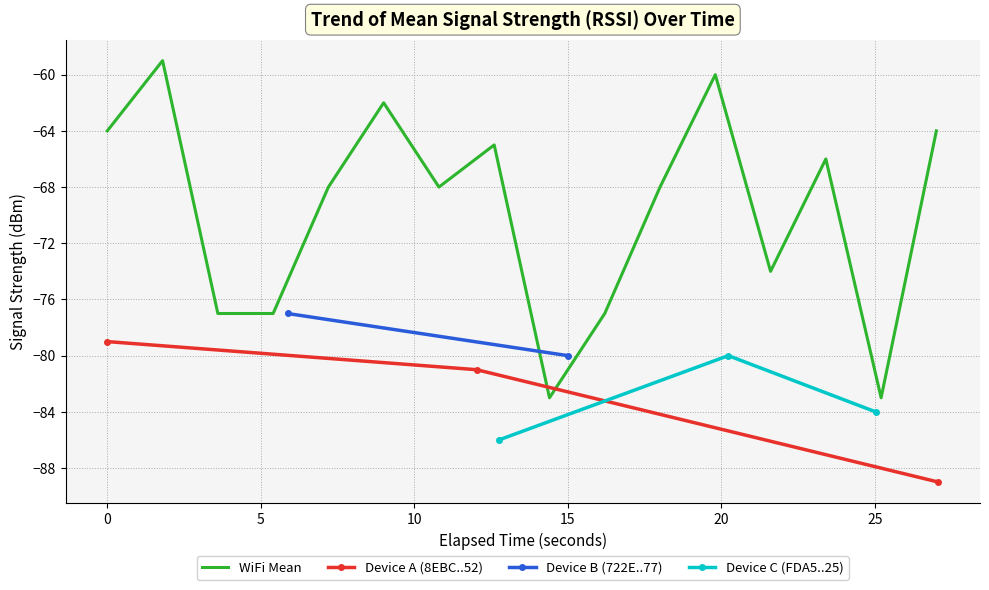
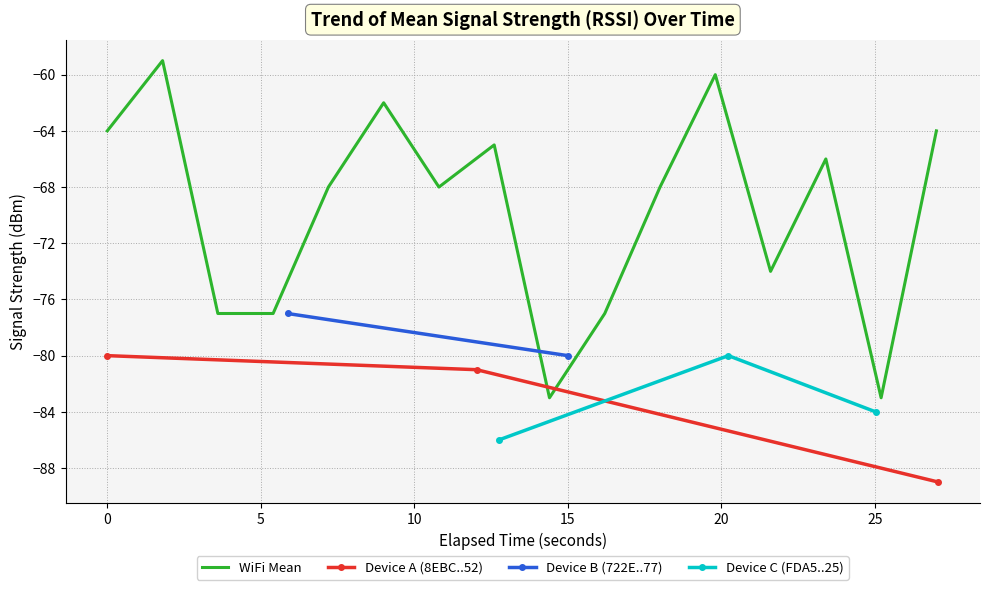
Device A (8EBC..52), 0: -79 -> -80
